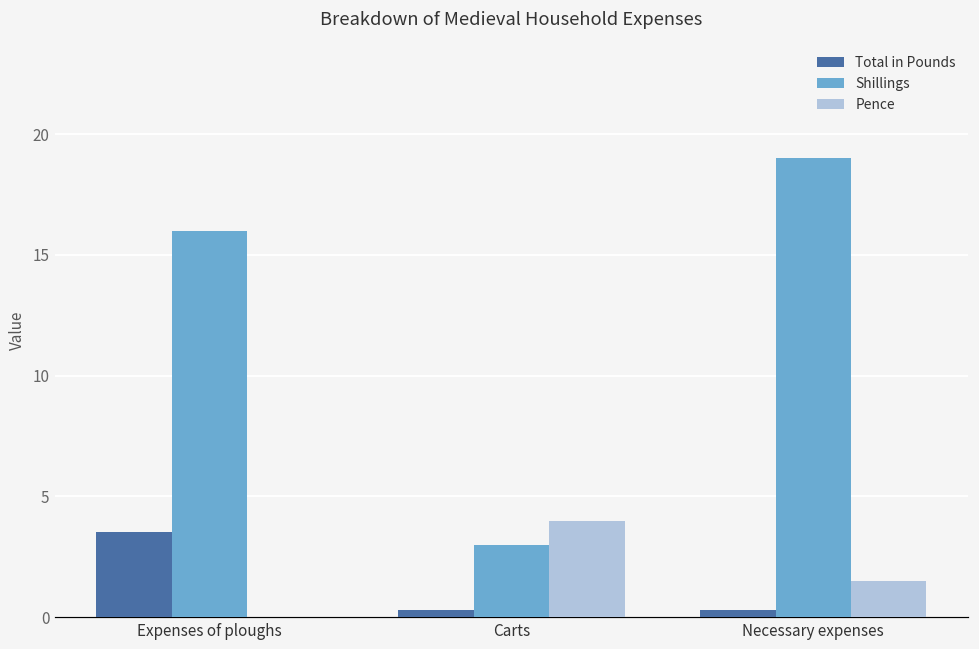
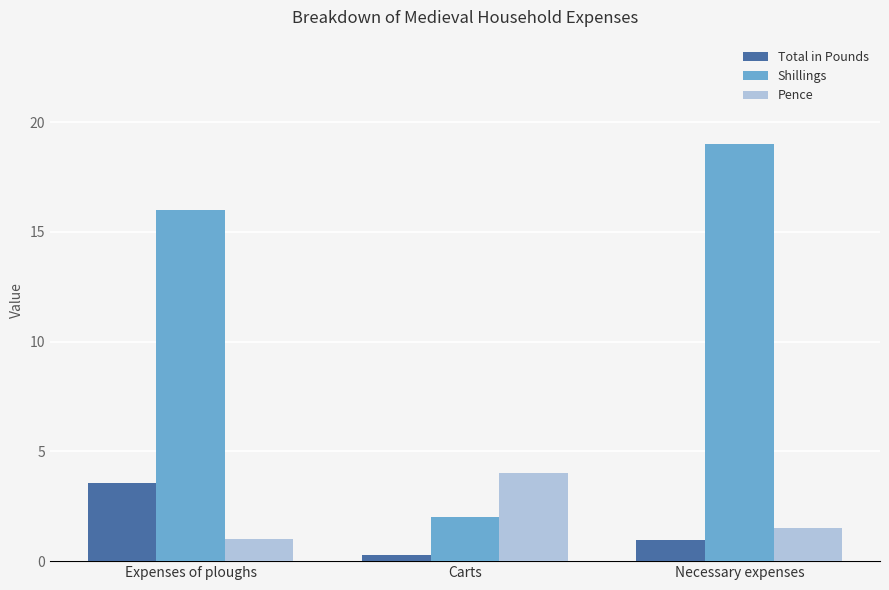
Pence, Expenses of ploughs: 0 -> 1
Shillings, Carts: 3 -> 2
Total in Pounds, Necessary expenses: 0.3 -> 1.0
